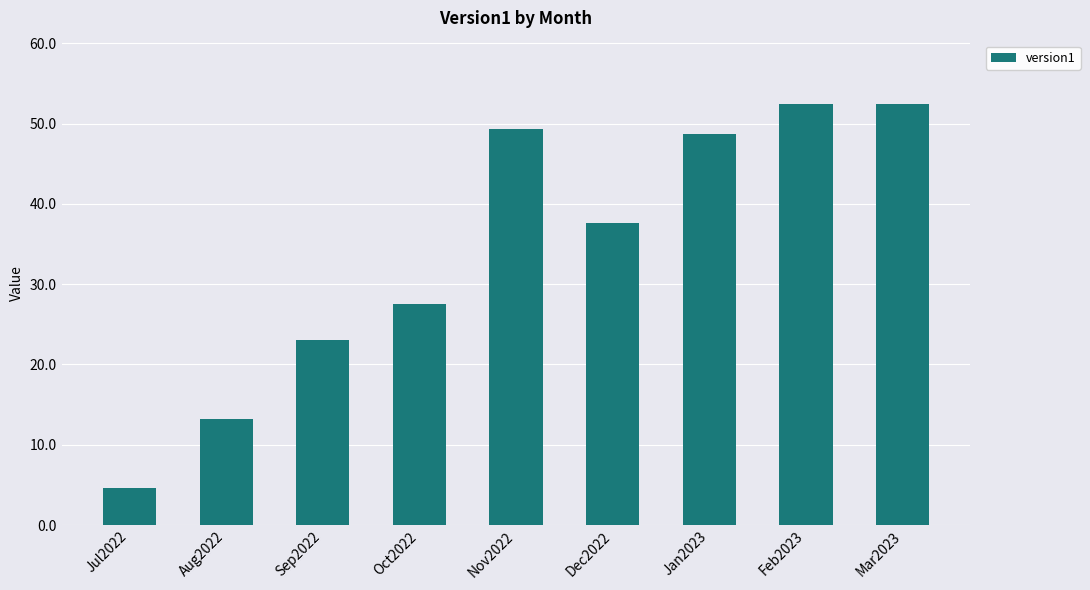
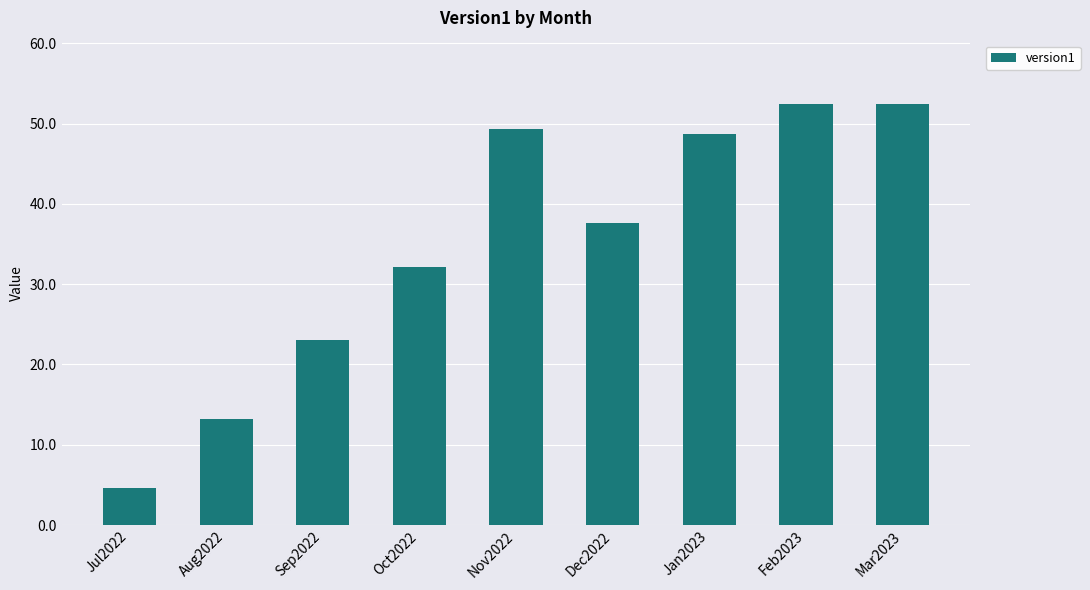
Oct2022: 28 -> 32
